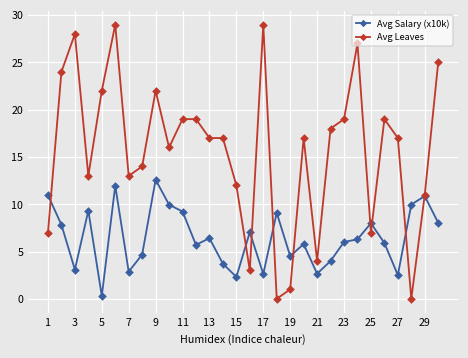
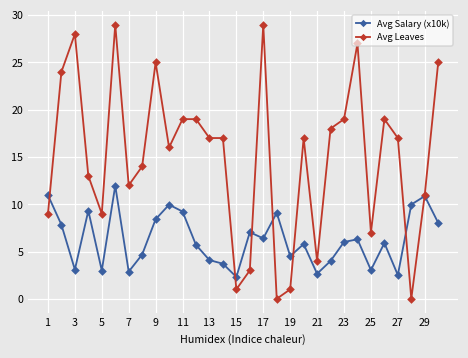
Avg Leaves, 1: 7 -> 9
Avg Salary (x10k), 5: 0 -> 3
Avg Leaves, 5: 22 -> 9
Avg Leaves, 7: 13 -> 12
Avg Salary (x10k), 9: 13 -> 8
Avg Leaves, 9: 22 -> 25
Avg Salary (x10k), 13: 6 -> 4
Avg Leaves, 15: 12 -> 1
Avg Salary (x10k), 17: 3 -> 6
Avg Salary (x10k), 25: 8 -> 3
